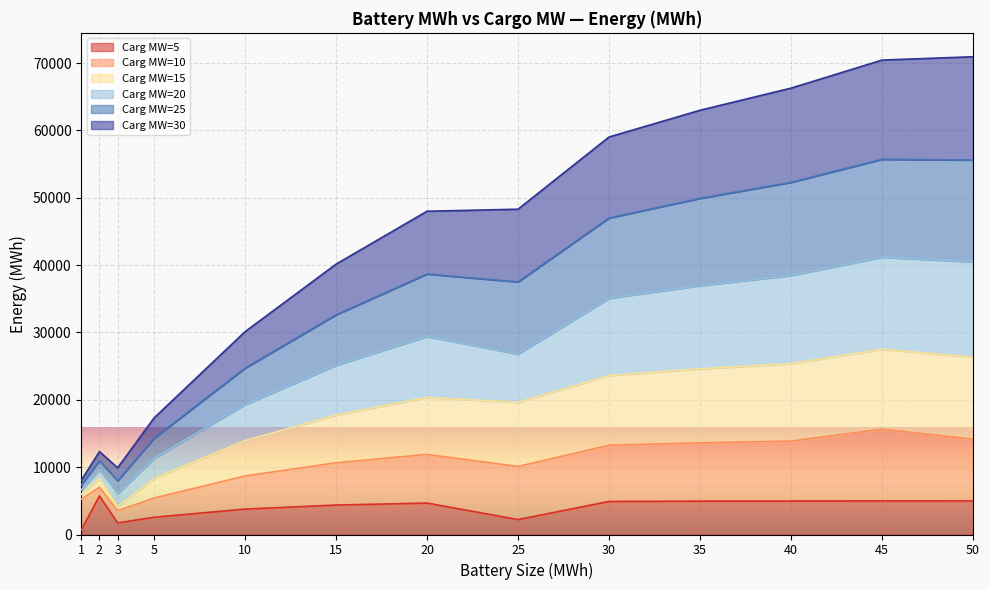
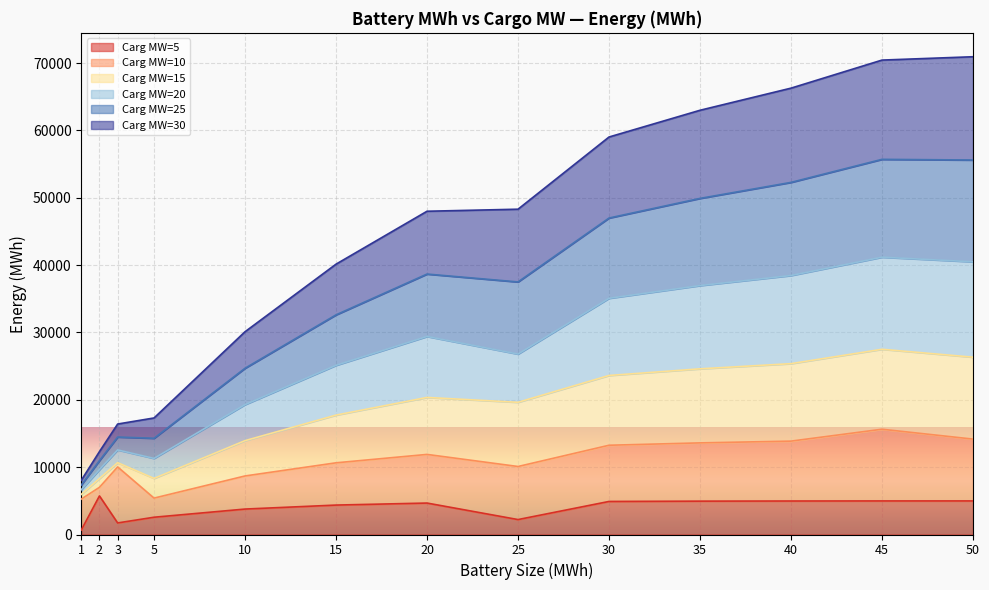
Carg MW=10, 3: 2000 -> 8000
